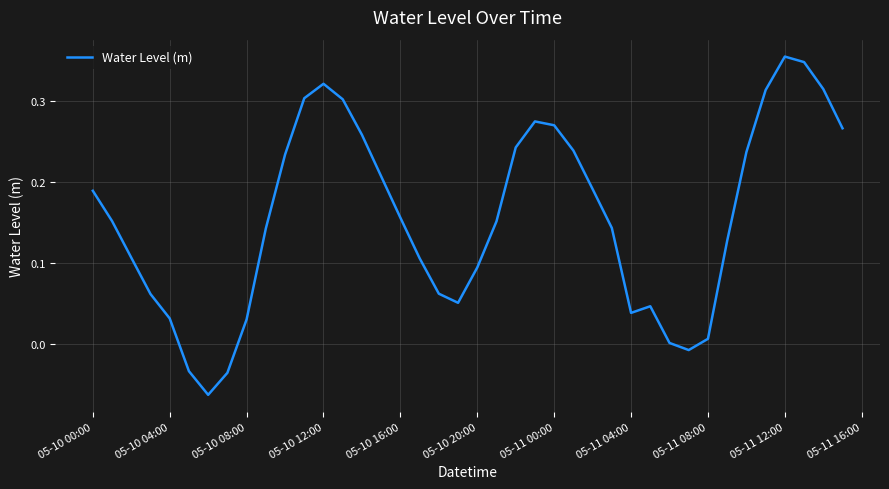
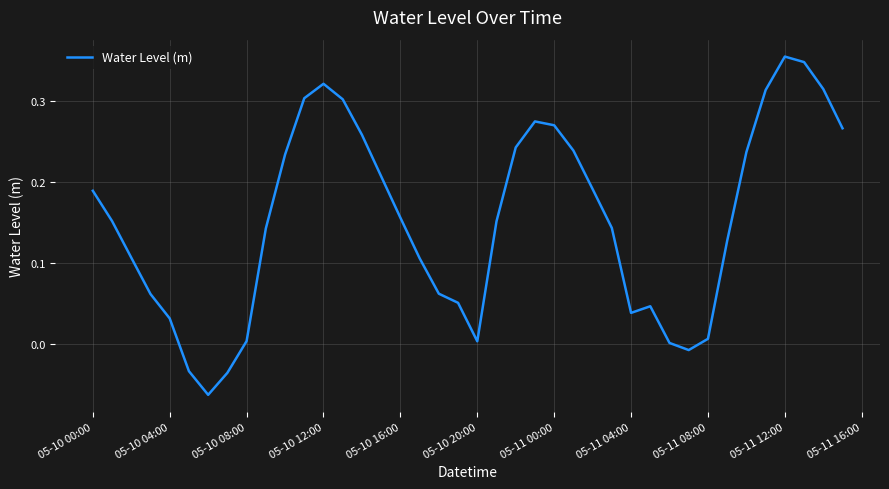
05-10 08:00: 0.03 -> 0.00
05-10 20:00: 0.09 -> 0.00
